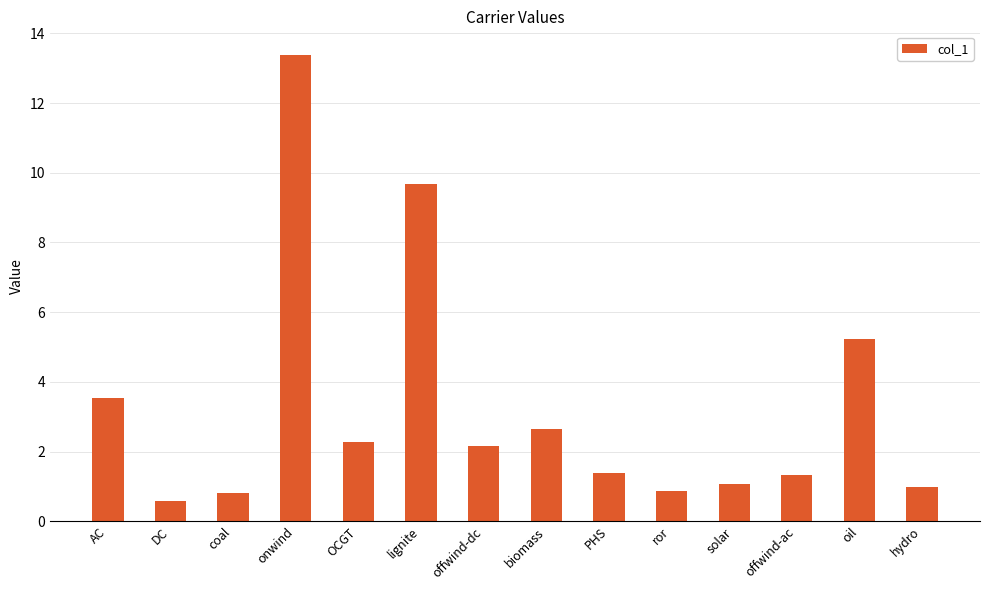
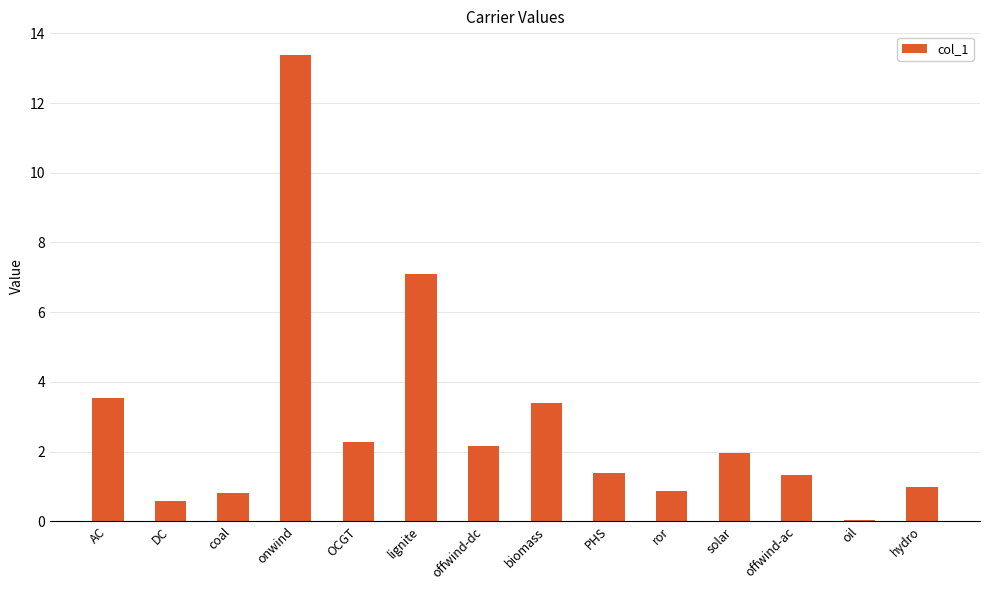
lignite: 9.7 -> 7.1
biomass: 2.7 -> 3.4
solar: 1.1 -> 2.0
oil: 5.2 -> 0.0
